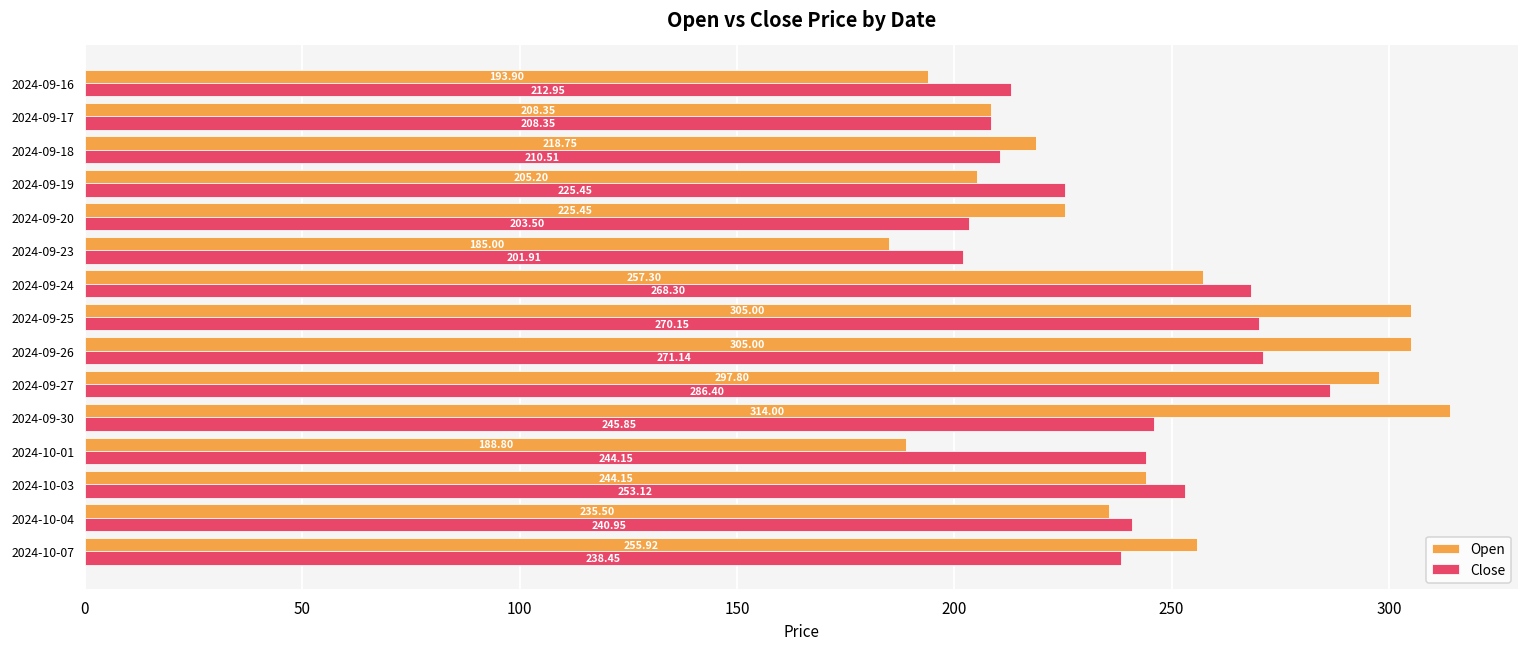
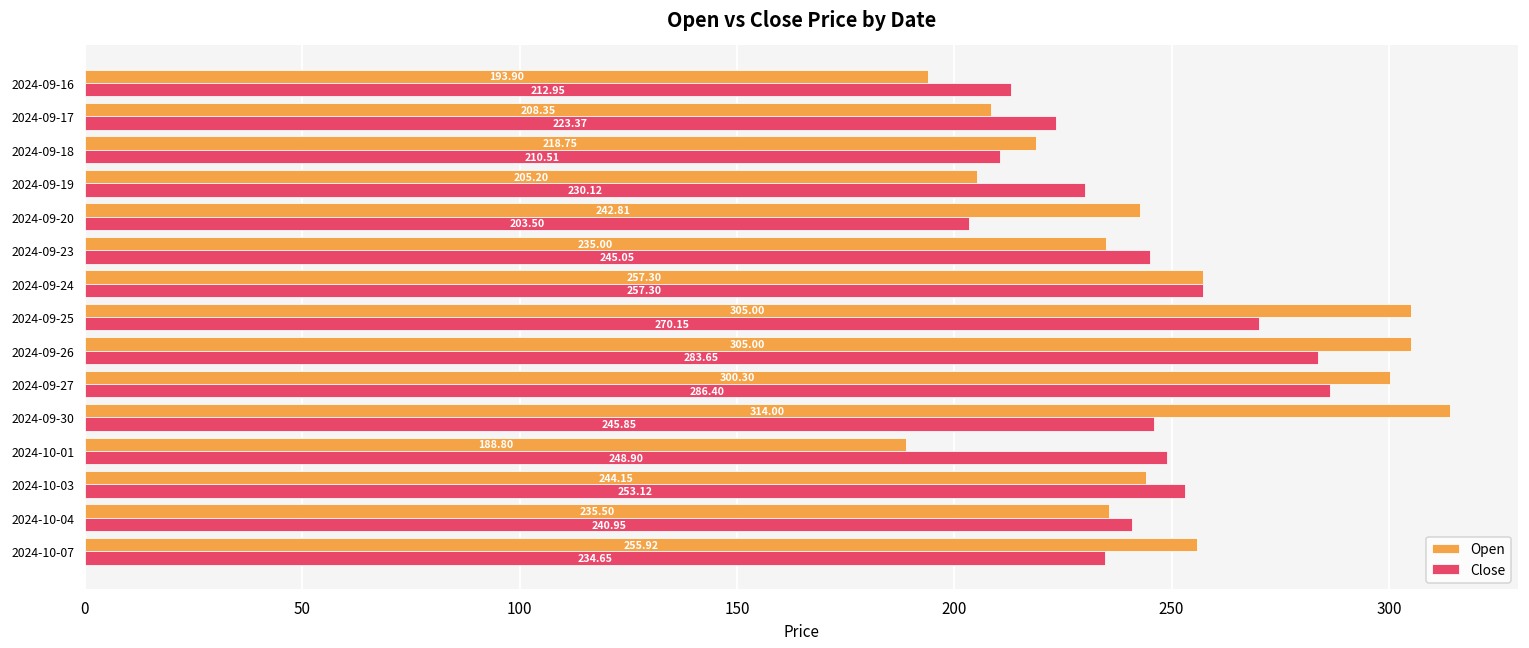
Close, 2024-09-17: 208.35 -> 223.37
Close, 2024-09-19: 225.45 -> 230.12
Open, 2024-09-20: 225.45 -> 242.81
Open, 2024-09-23: 185.00 -> 235.00
Close, 2024-09-23: 201.91 -> 245.05
Close, 2024-09-24: 268.30 -> 257.30
Close, 2024-09-26: 271.14 -> 283.65
Open, 2024-09-27: 297.80 -> 300.30
Close, 2024-10-01: 244.15 -> 248.90
Close, 2024-10-07: 238.45 -> 234.65
